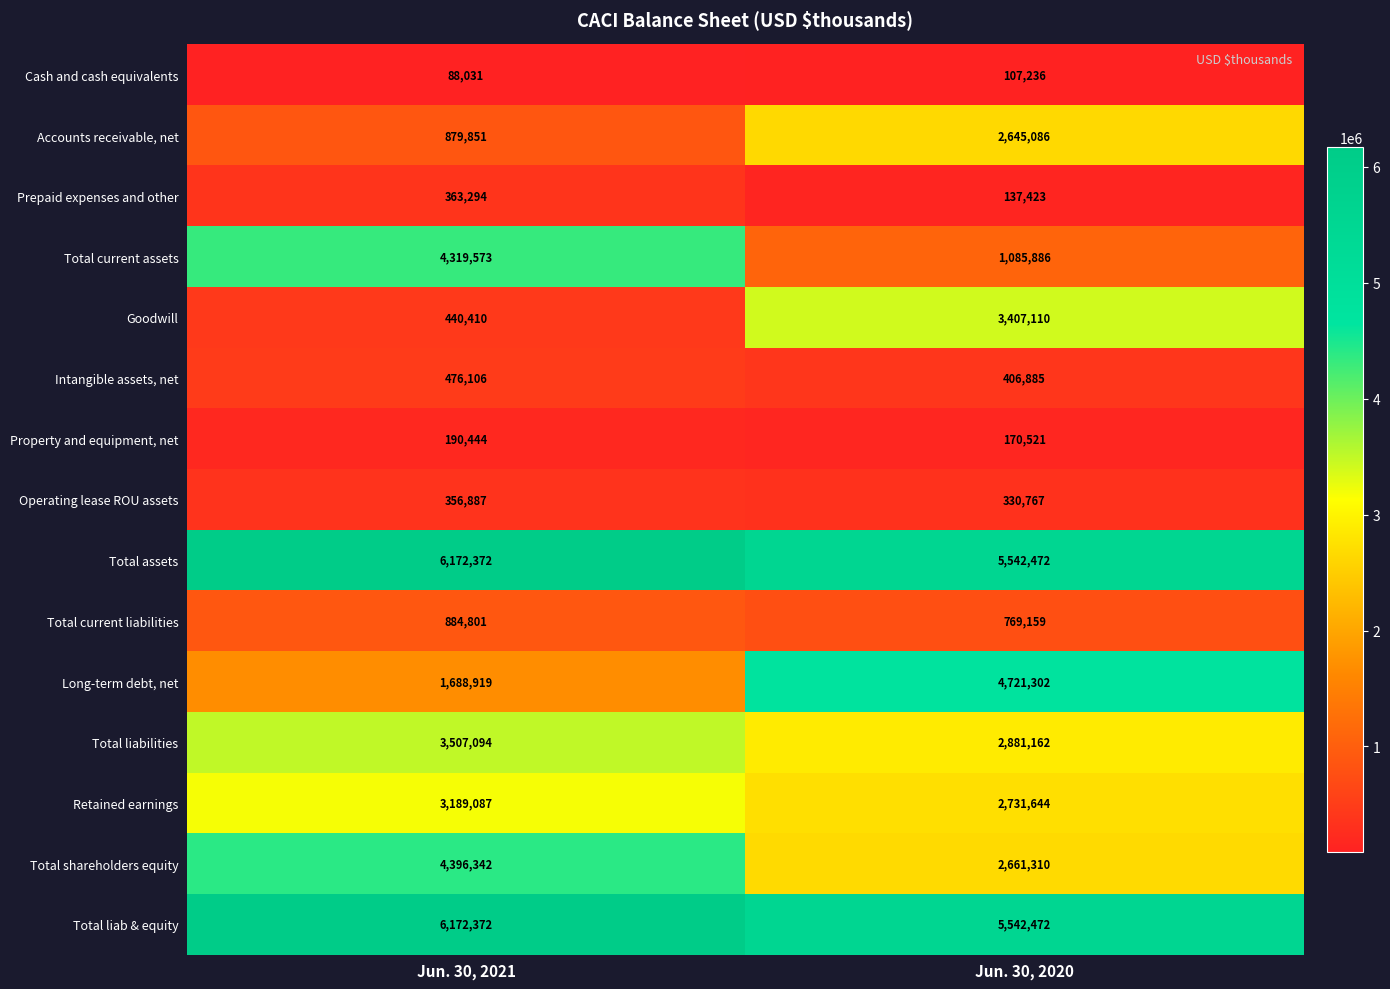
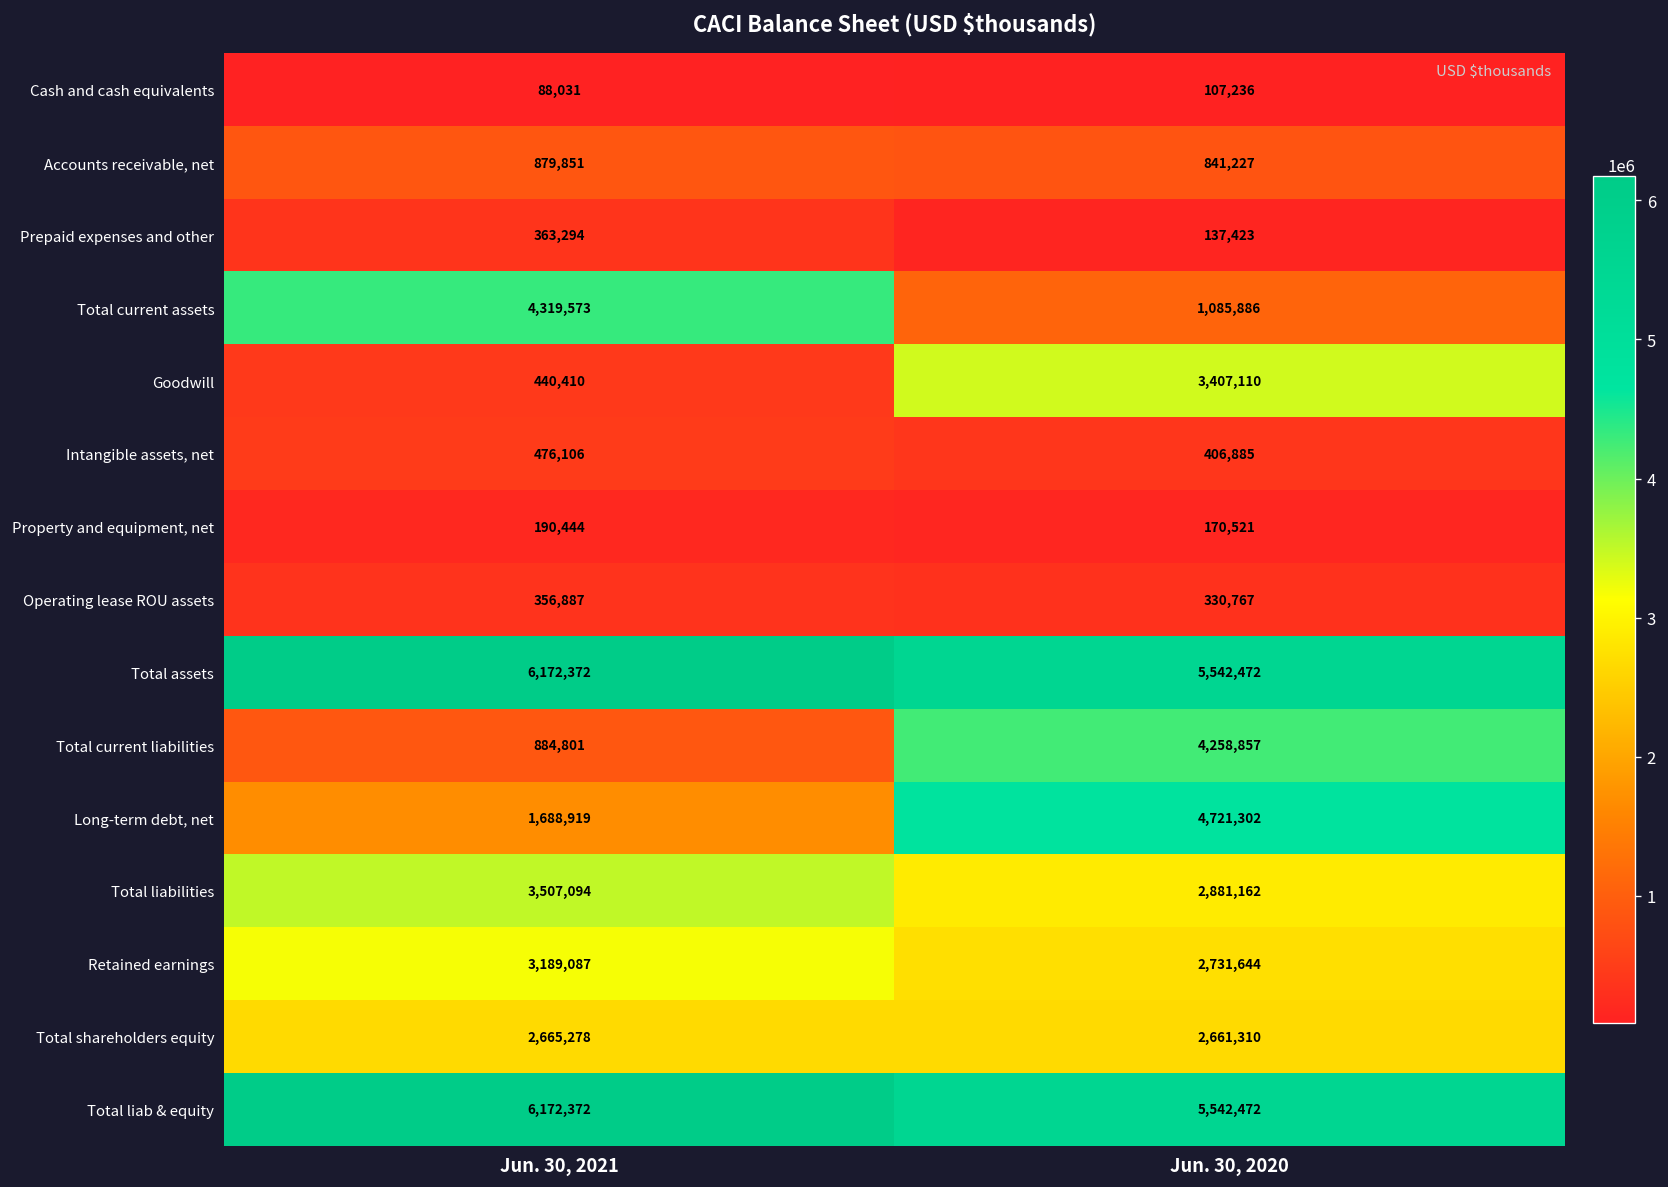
Accounts receivable, net, Jun. 30, 2020: 2,645,086 -> 841,227
Total current liabilities, Jun. 30, 2020: 769,159 -> 4,258,857
Total shareholders equity, Jun. 30, 2021: 4,396,342 -> 2,665,278
